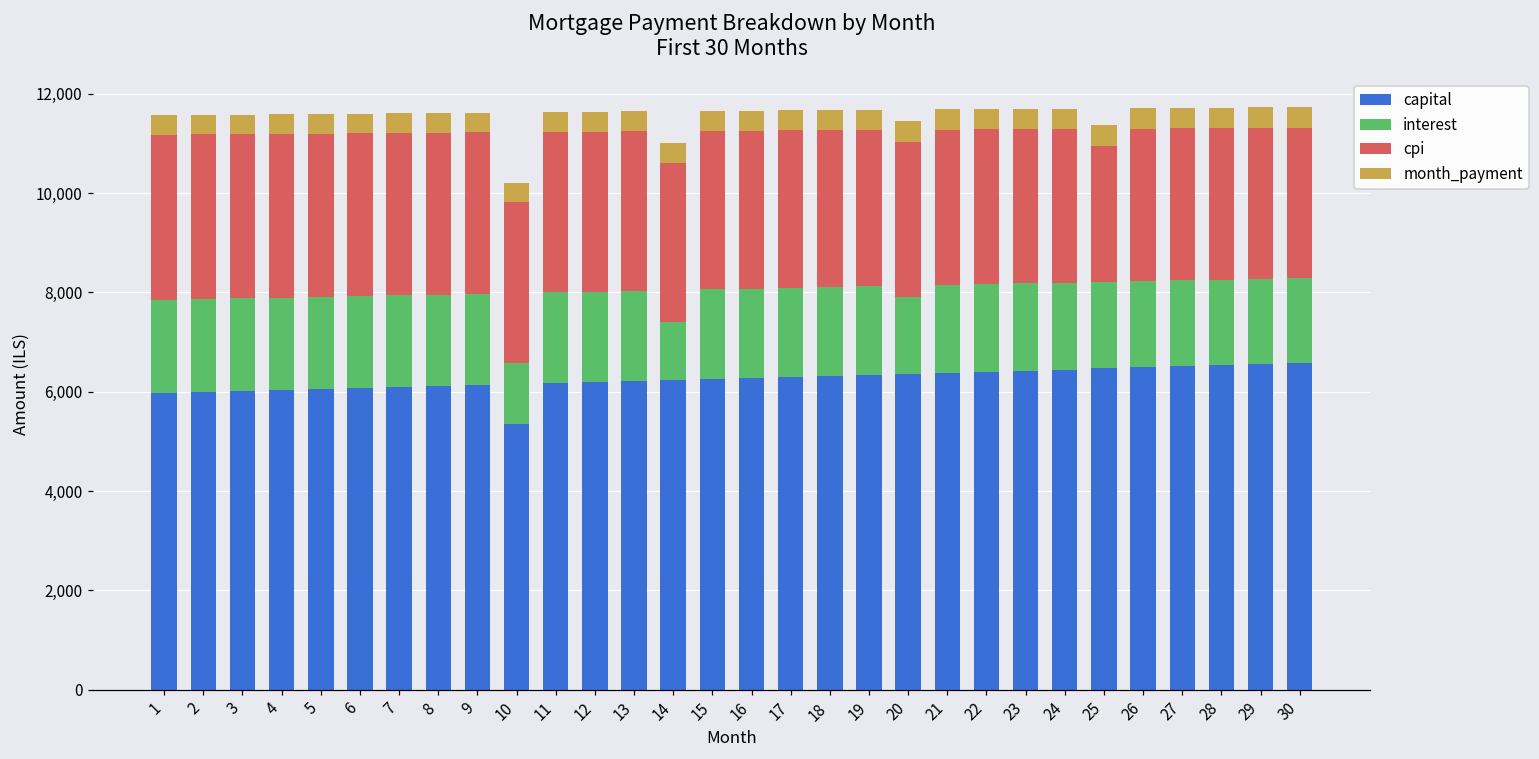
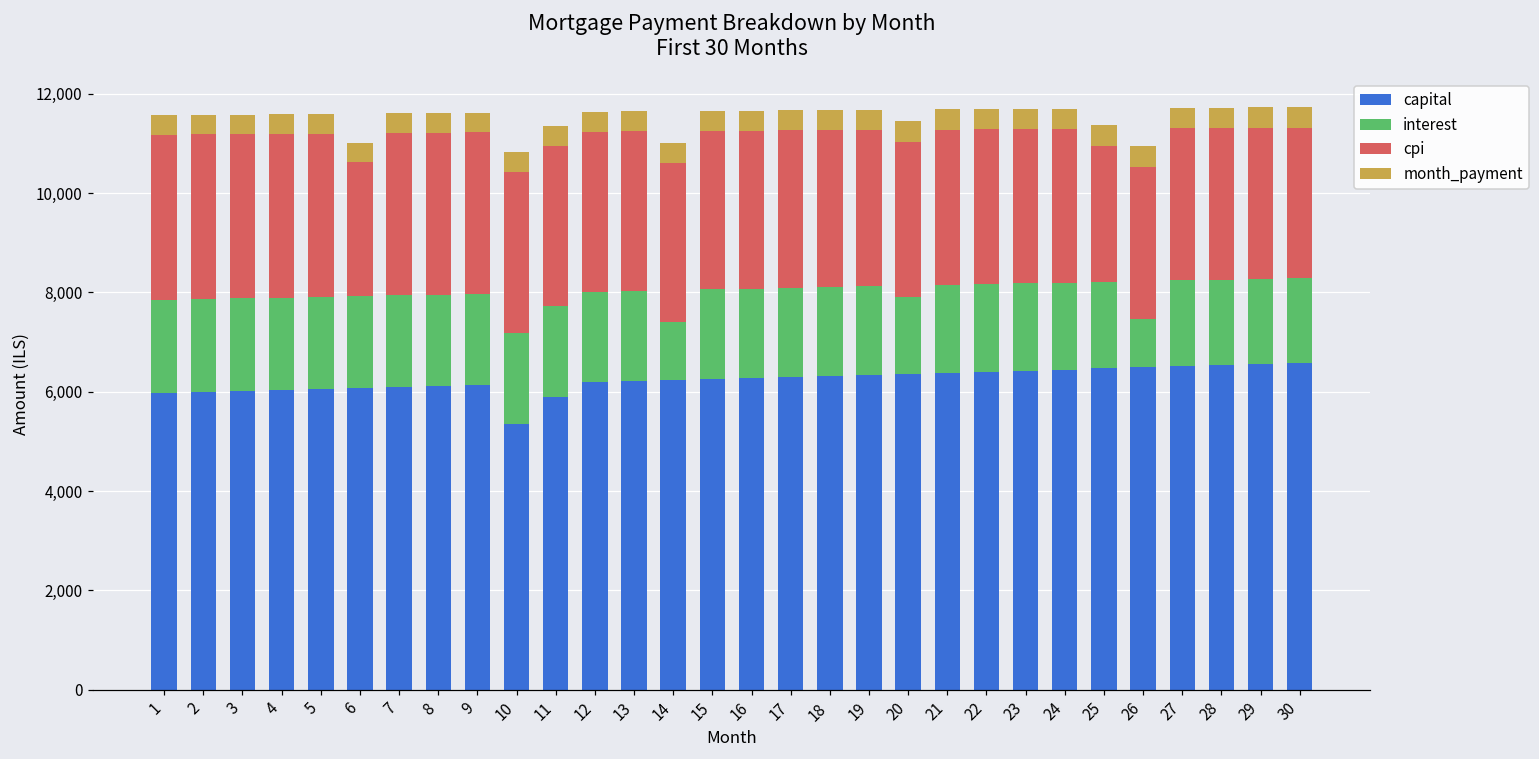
cpi, 6: 3,300 -> 2,700
interest, 10: 1,200 -> 1,800
capital, 11: 6,200 -> 5,900
interest, 26: 1,700 -> 1,000
